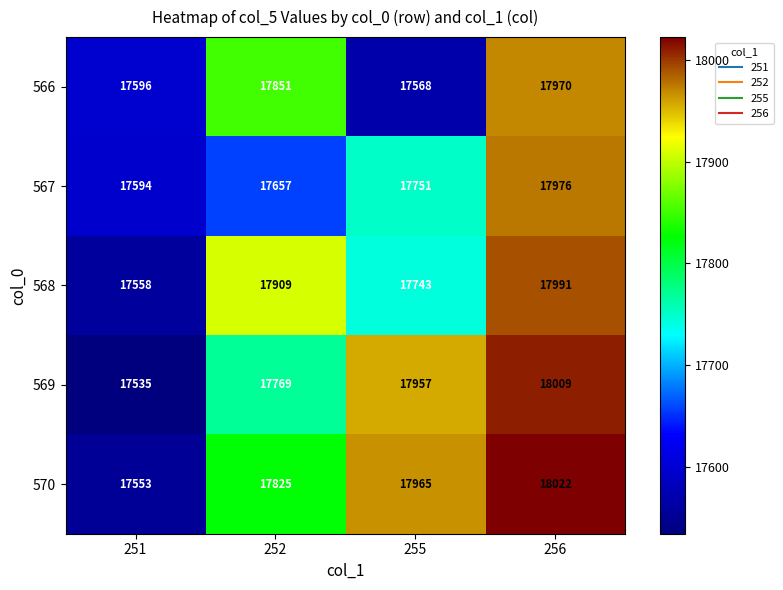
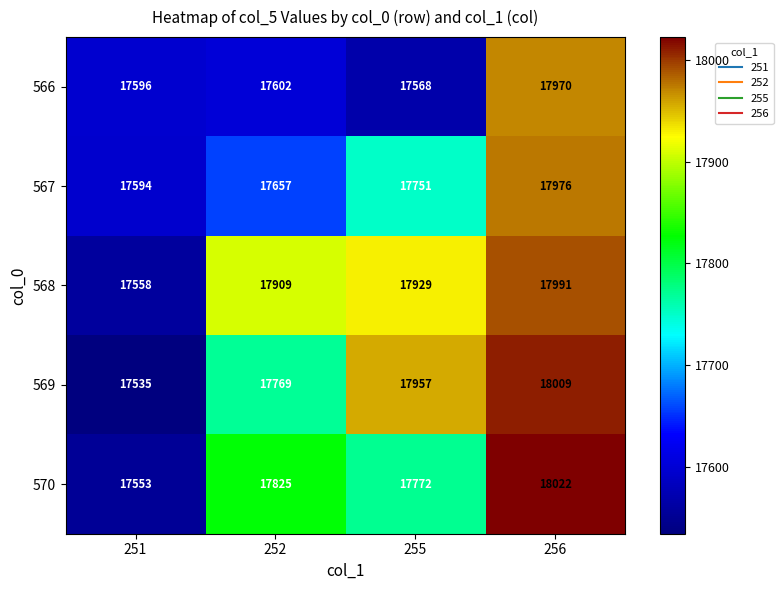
566, 252: 17851 -> 17602
568, 255: 17743 -> 17929
570, 255: 17965 -> 17772
